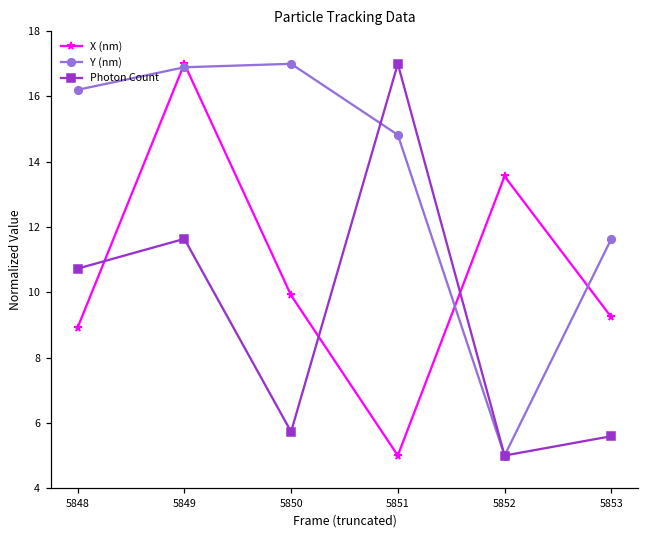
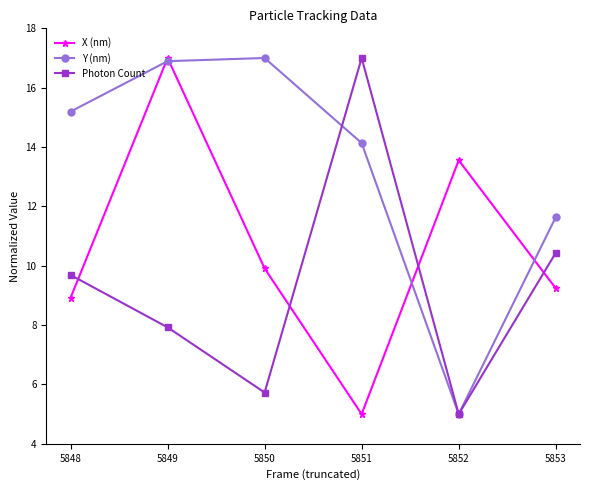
Y (nm), 5848: 16.2 -> 15.2
Photon Count, 5848: 10.7 -> 9.7
Photon Count, 5849: 11.6 -> 7.9
Y (nm), 5851: 14.8 -> 14.1
Photon Count, 5853: 5.6 -> 10.4
